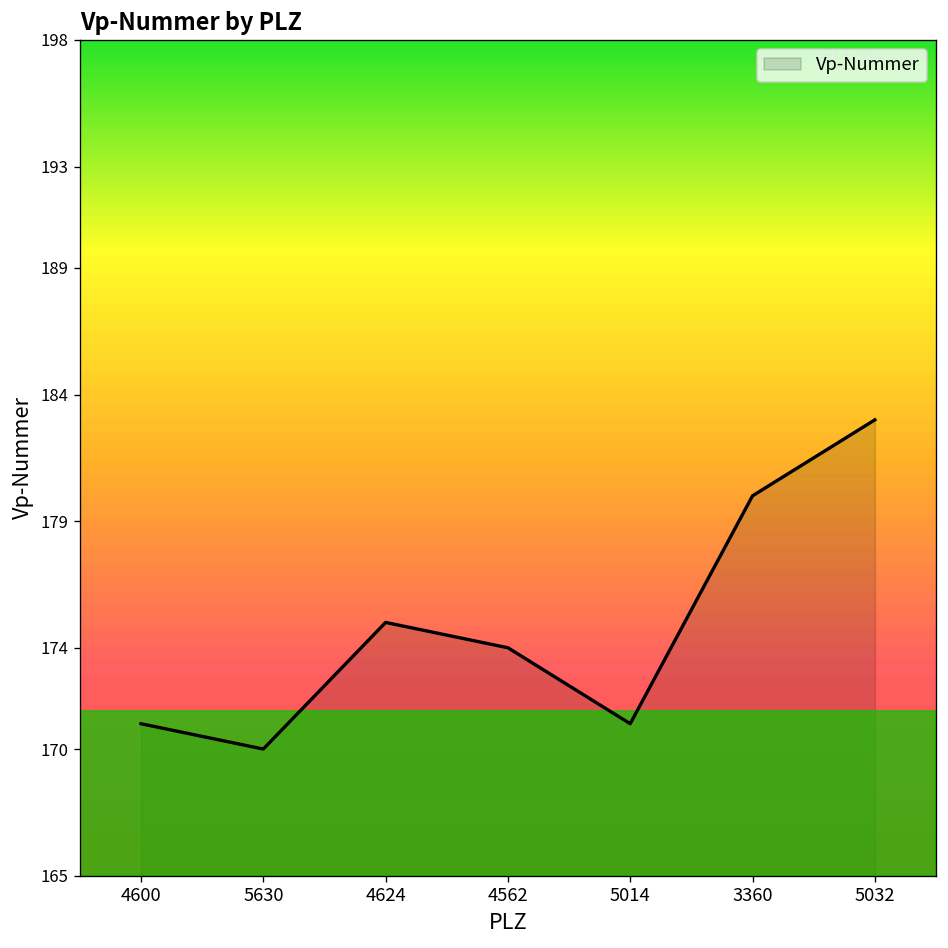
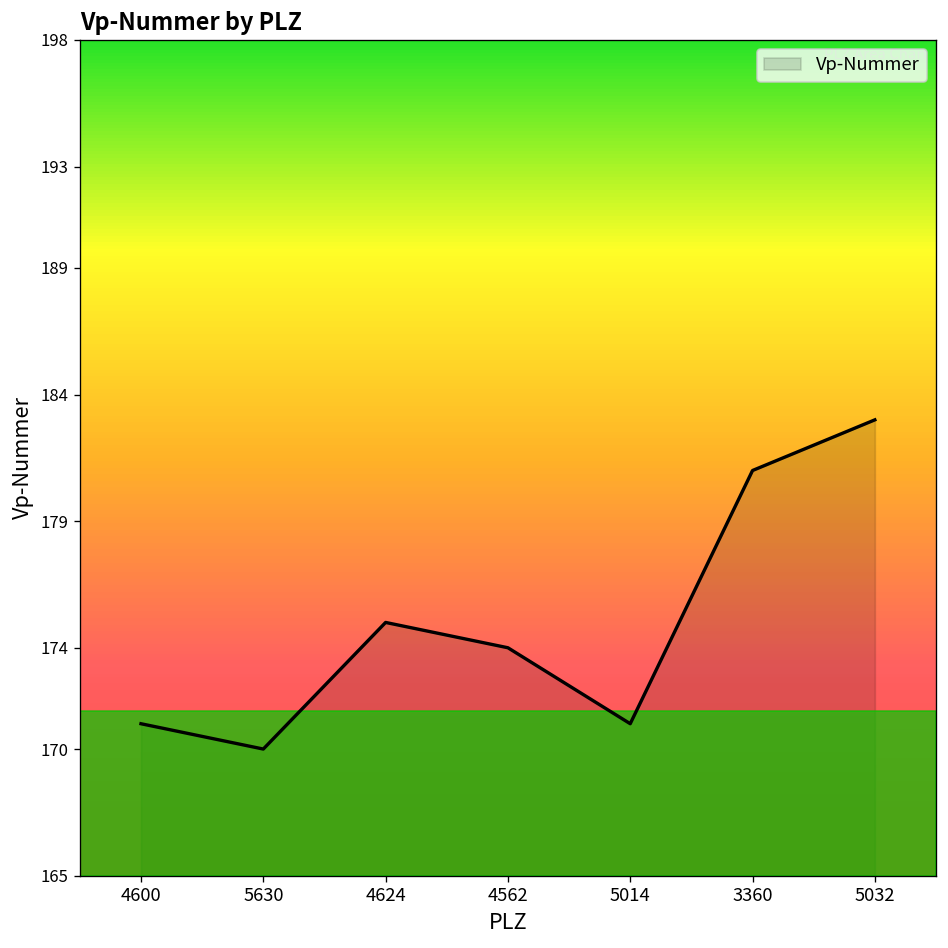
3360: 180 -> 181
